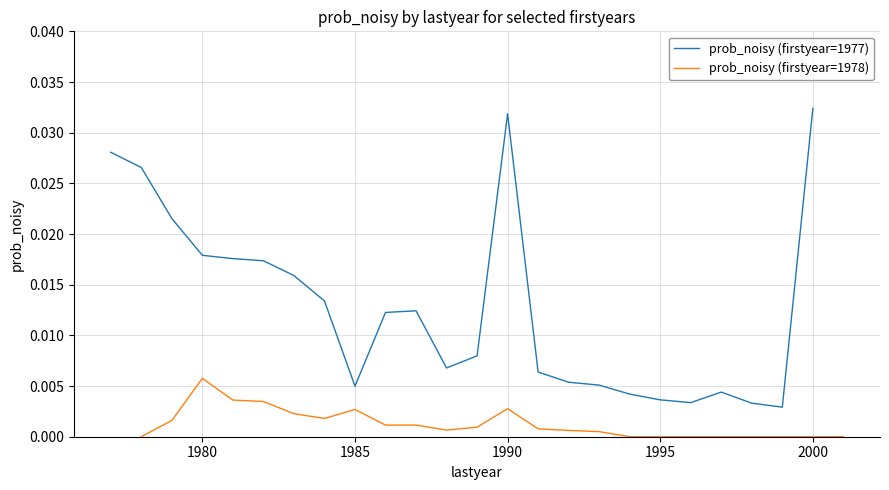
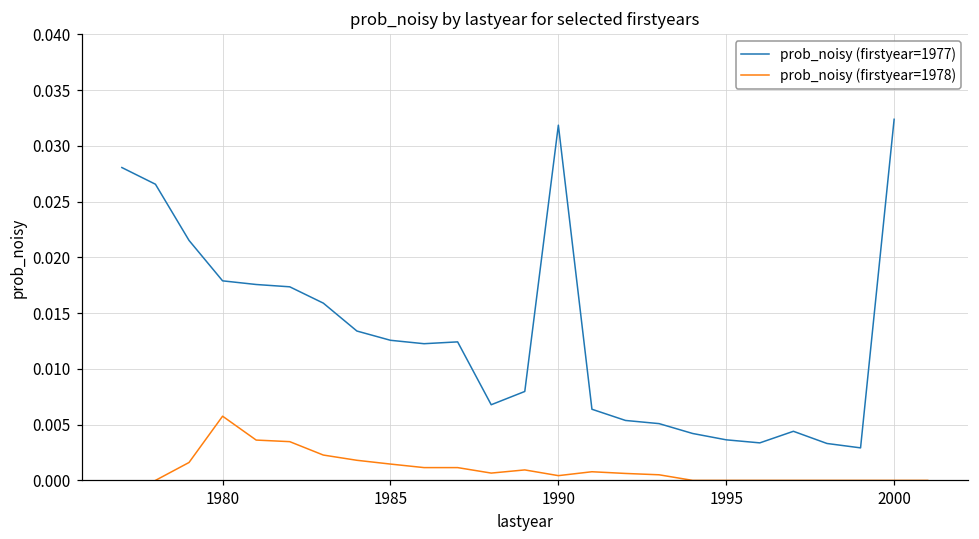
prob_noisy (firstyear=1977), 1985: 0.0050 -> 0.0126
prob_noisy (firstyear=1978), 1985: 0.0027 -> 0.0015
prob_noisy (firstyear=1978), 1990: 0.0028 -> 0.0004
